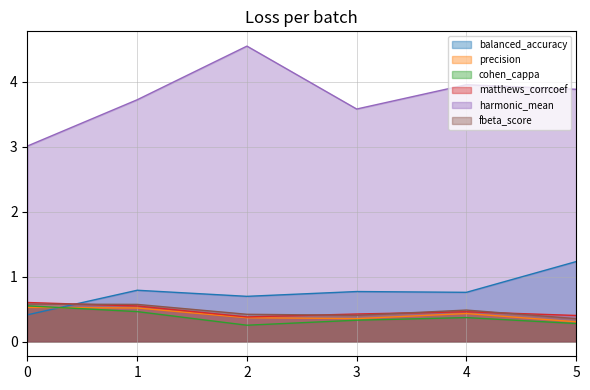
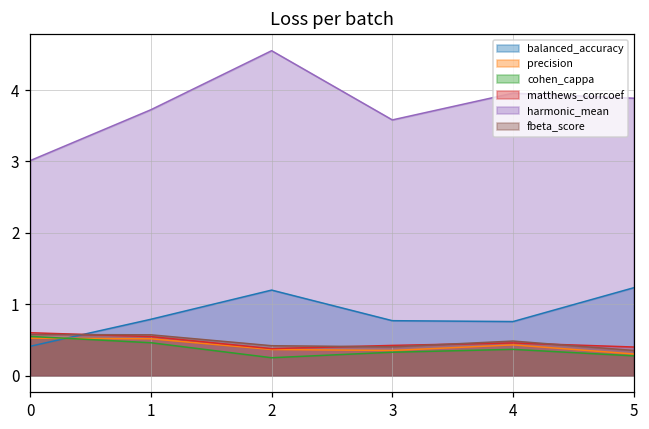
balanced_accuracy, 2: 0.7 -> 1.2
